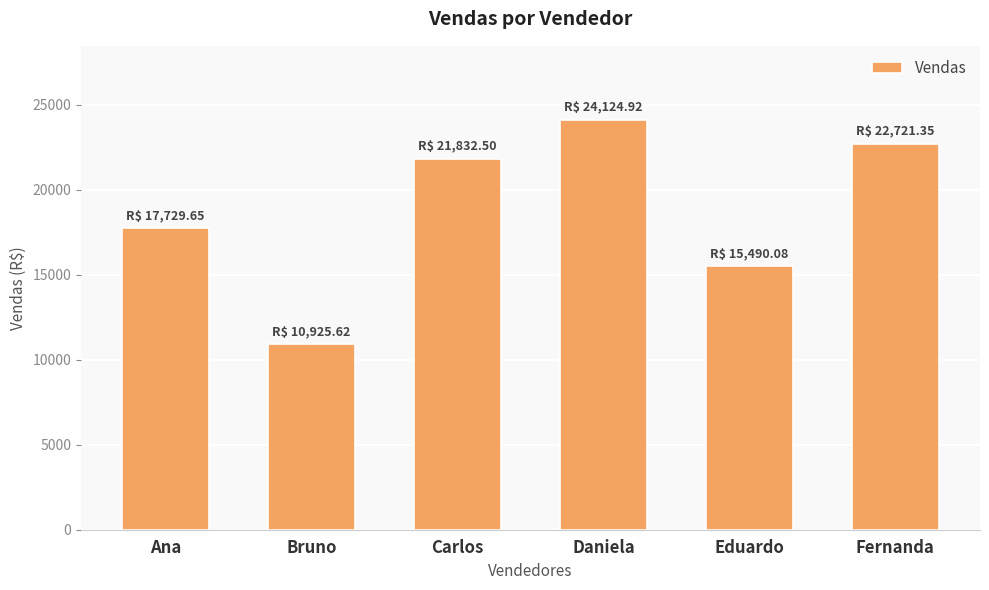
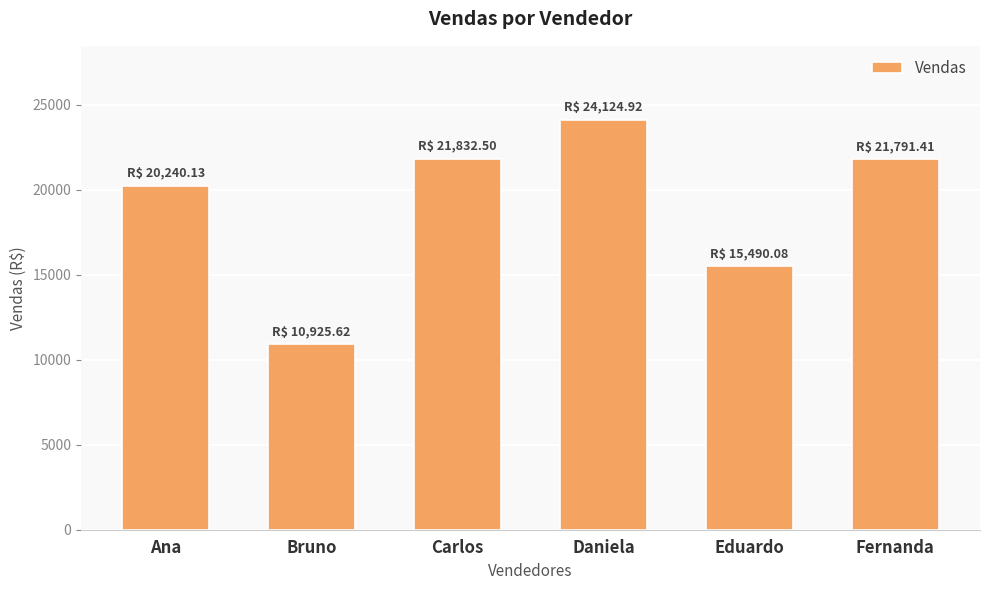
Ana: 17,729.65 -> 20,240.13
Fernanda: 22,721.35 -> 21,791.41
